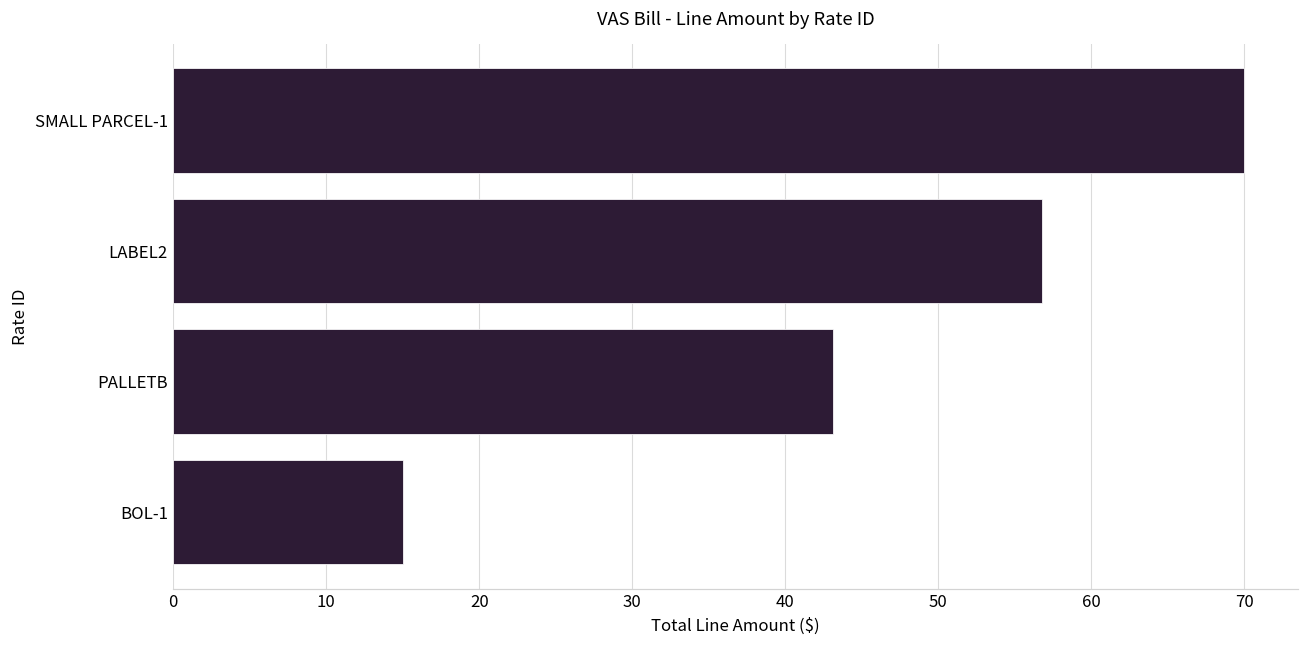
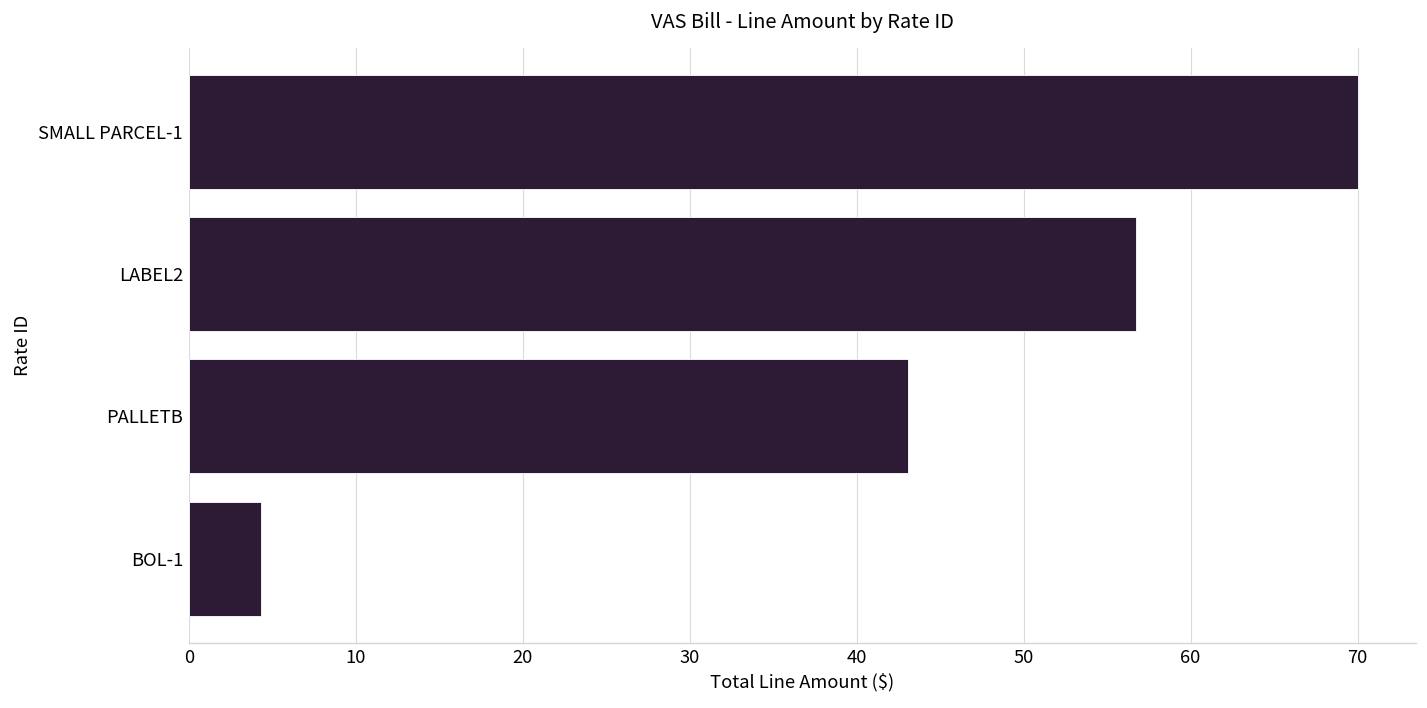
BOL-1: 15.0 -> 4.3
